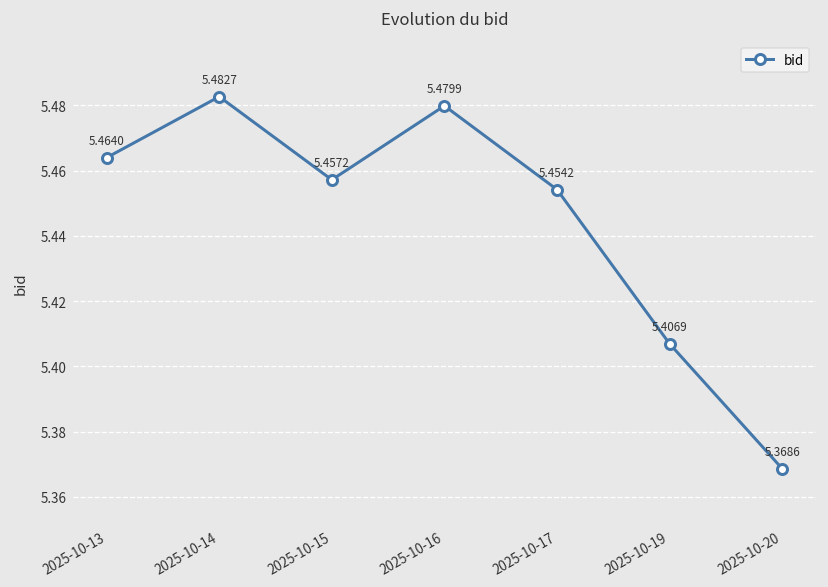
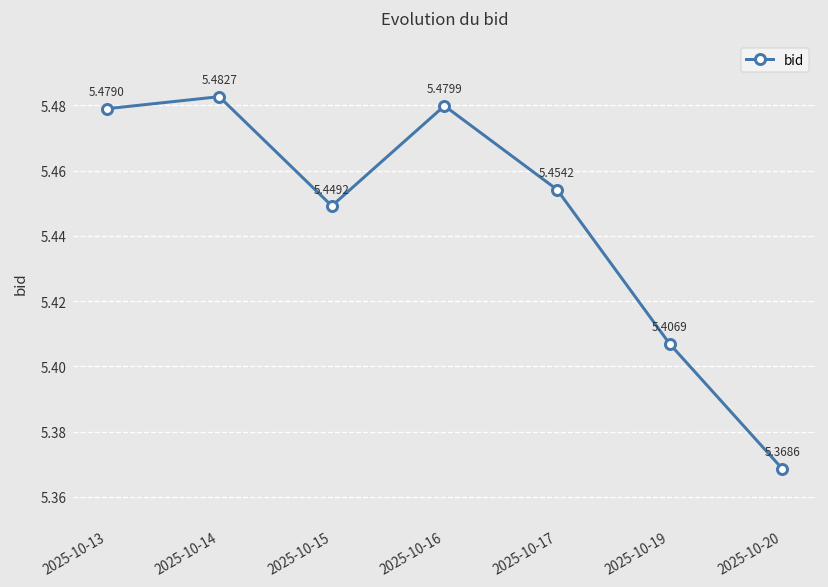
2025-10-13: 5.4640 -> 5.4790
2025-10-15: 5.4572 -> 5.4492
